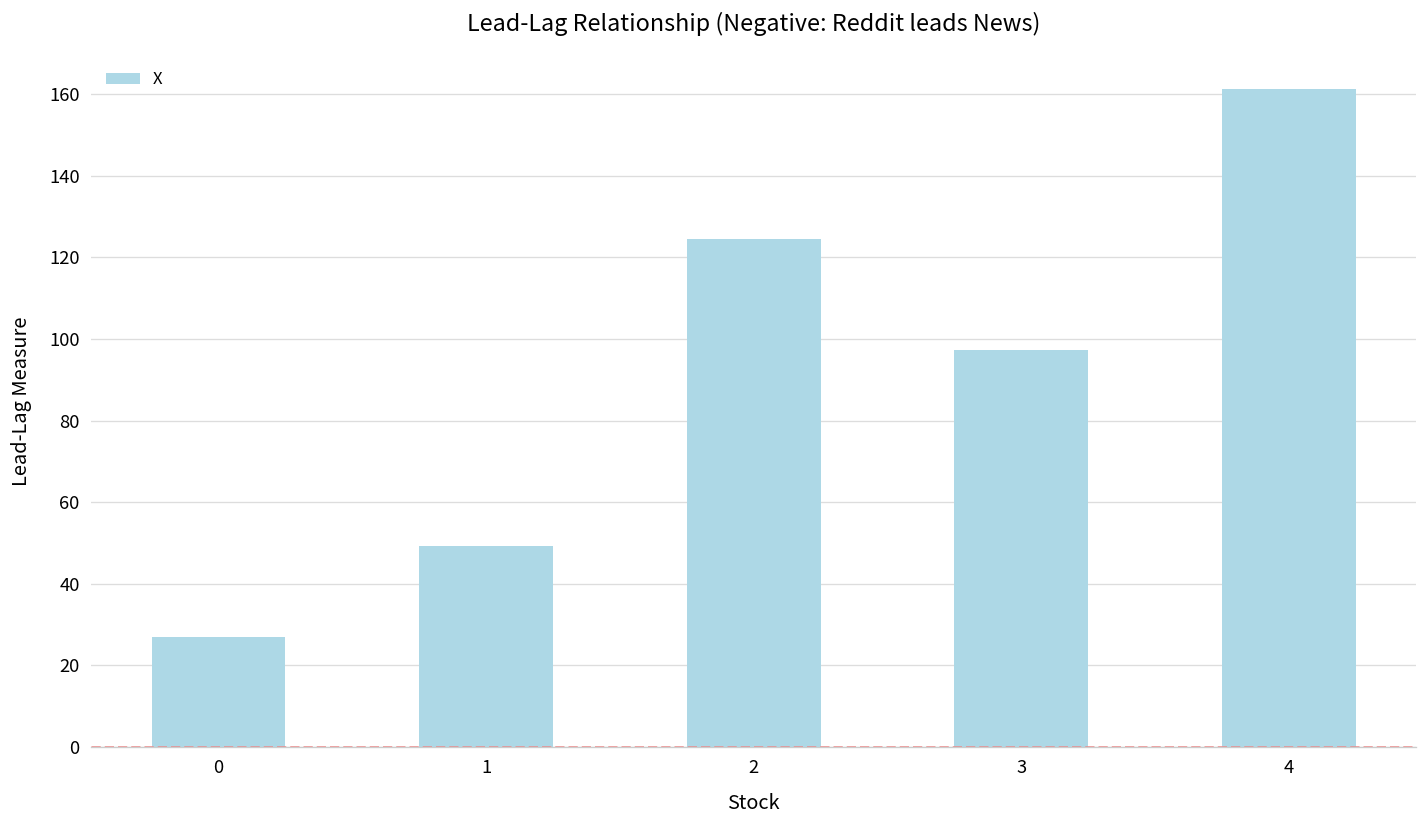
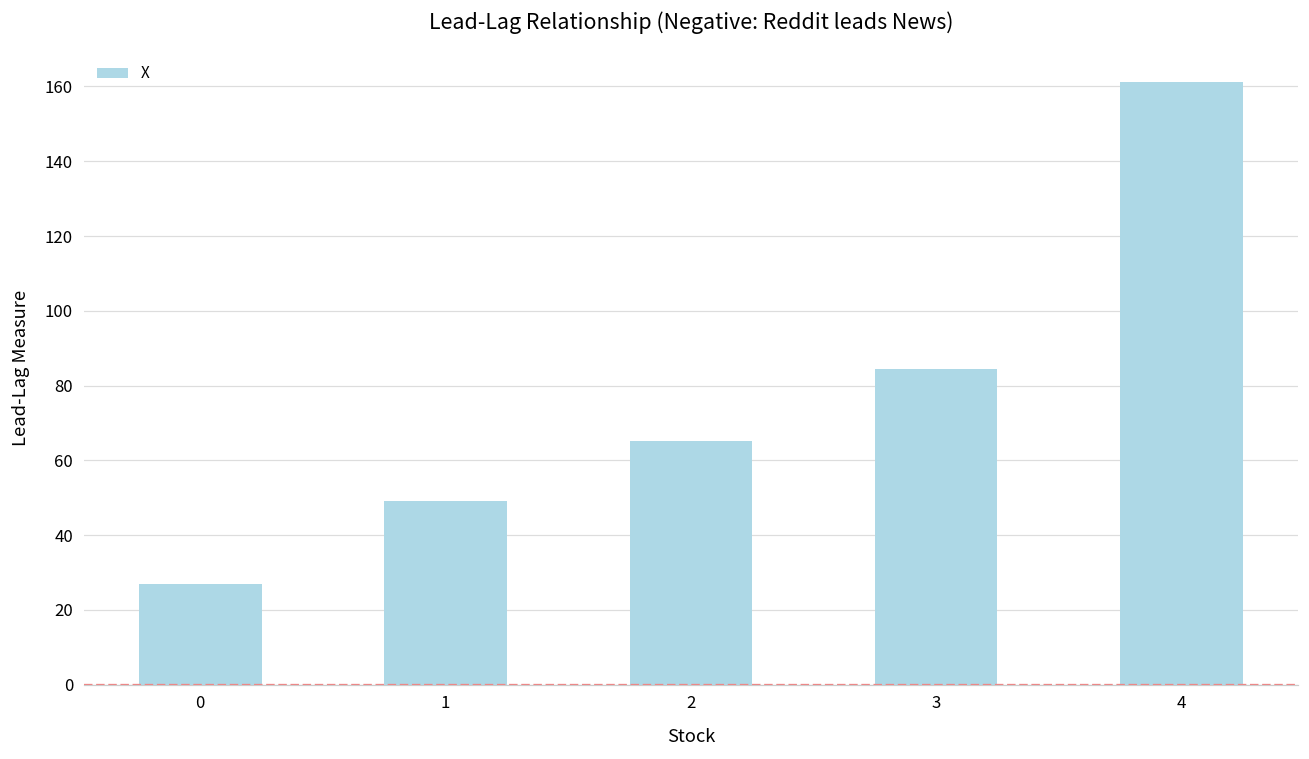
2: 125 -> 65
3: 97 -> 84
